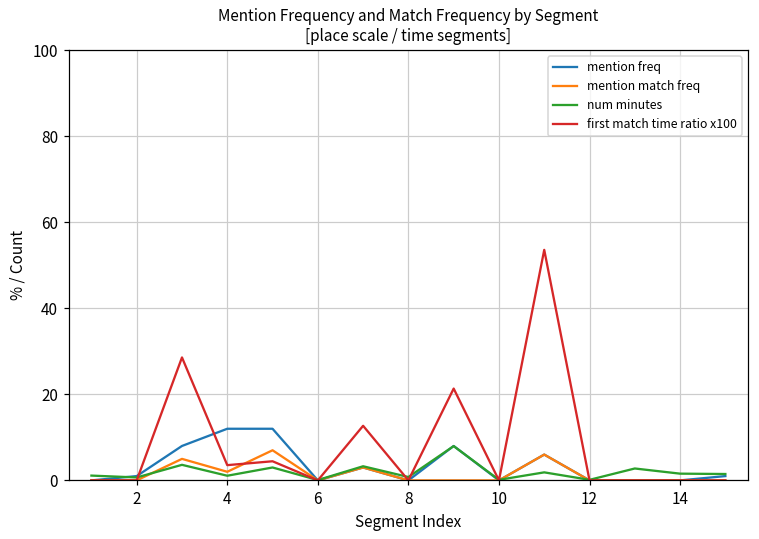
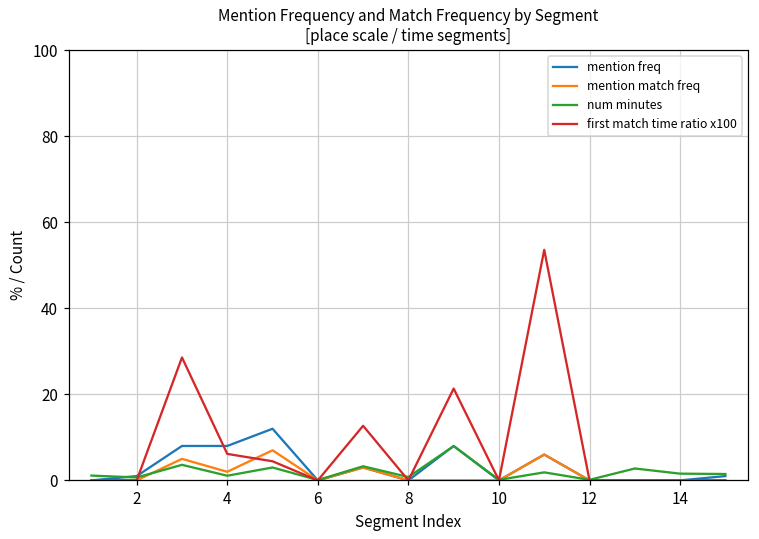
mention freq, 4: 12 -> 8
first match time ratio x100, 4: 4 -> 6
